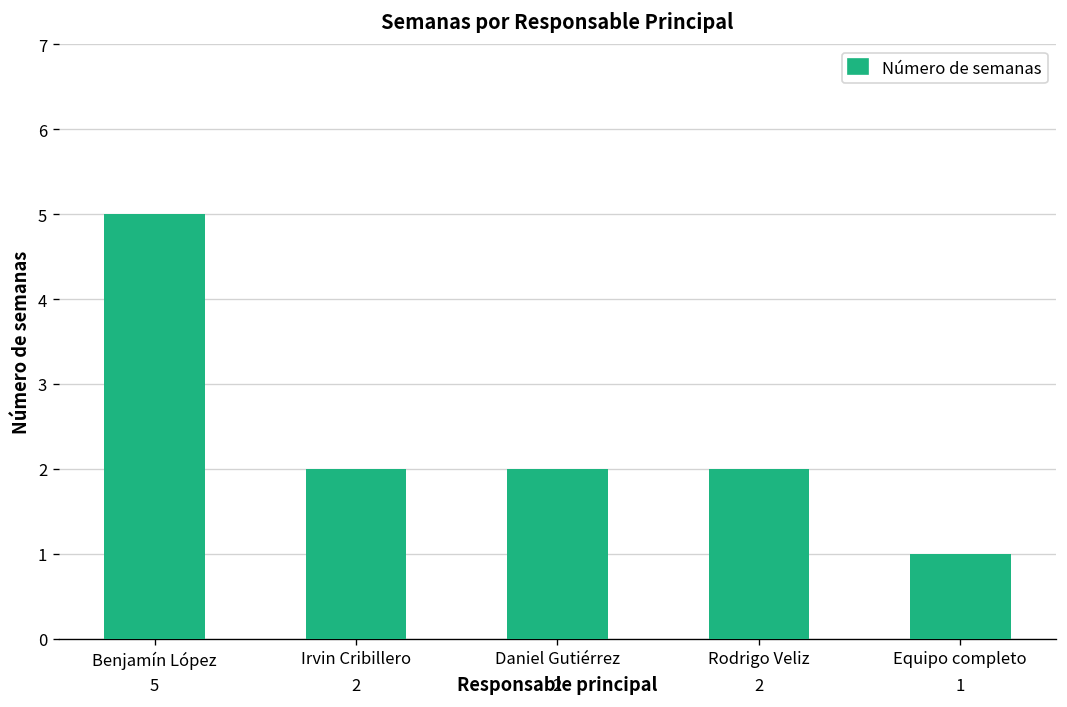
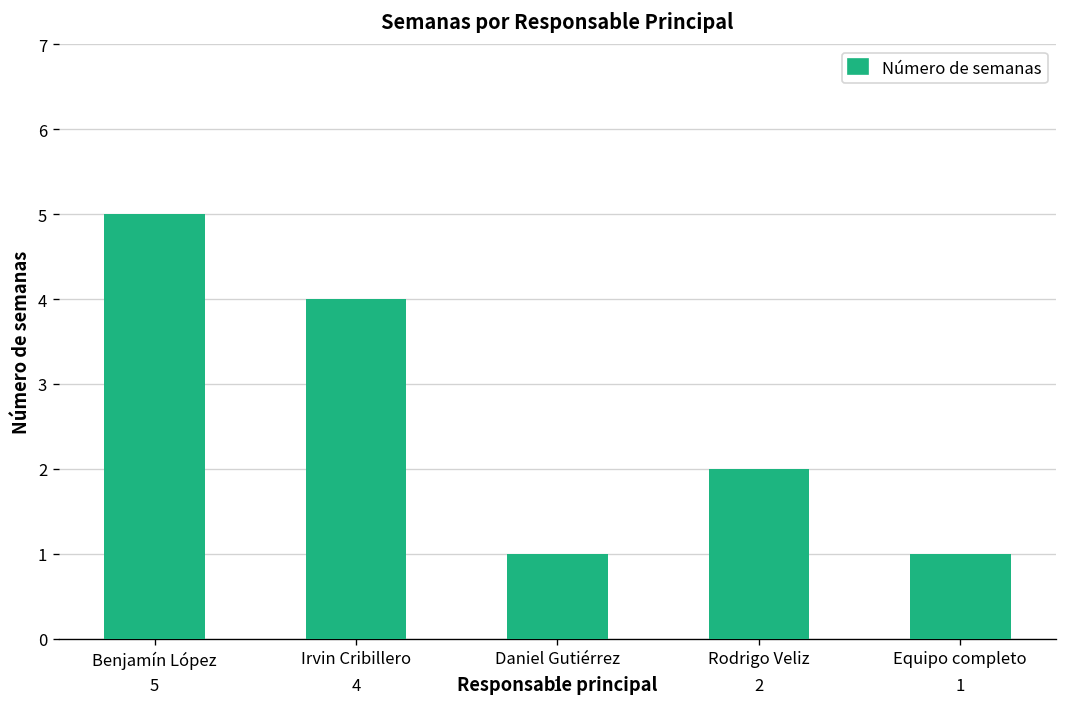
Irvin Cribillero: 2 -> 4
Daniel Gutiérrez: 2 -> 1
